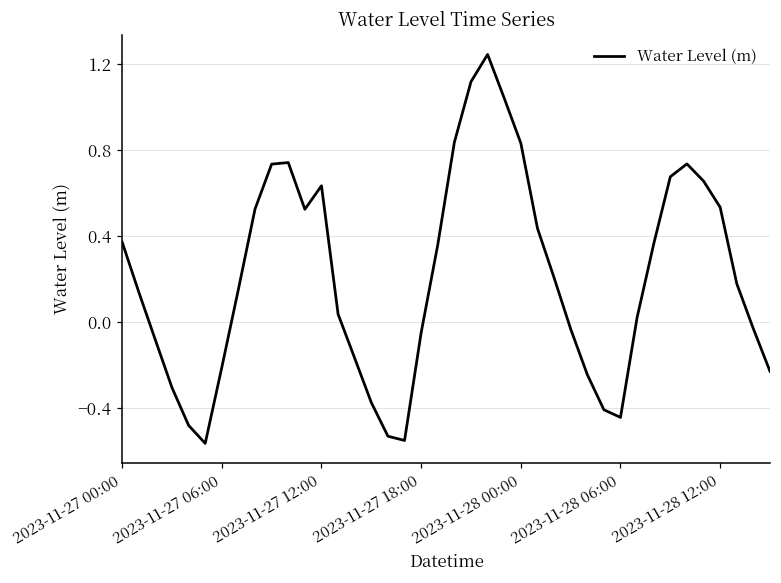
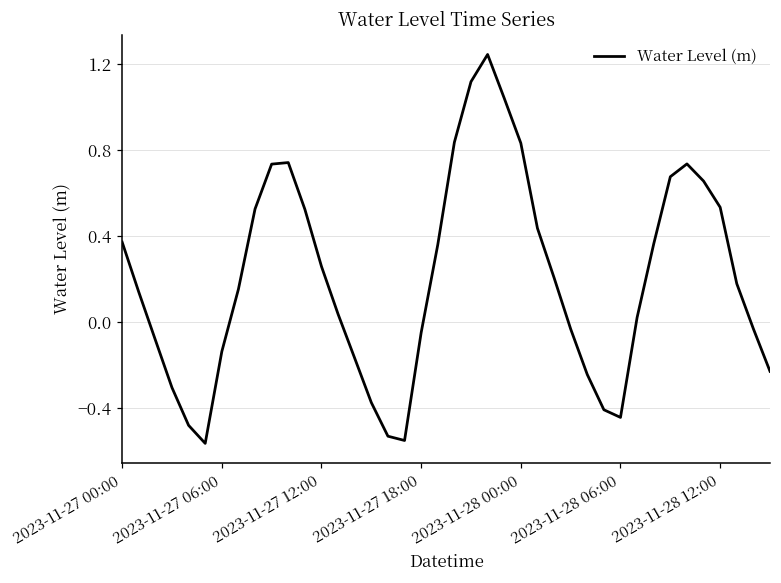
2023-11-27 06:00: -0.21 -> -0.14
2023-11-27 12:00: 0.64 -> 0.26
